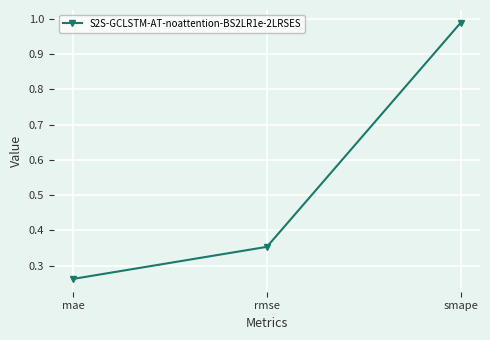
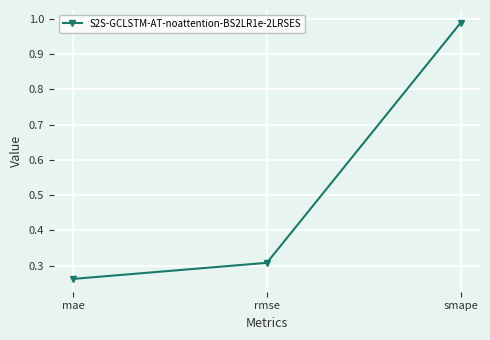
rmse: 0.35 -> 0.31
